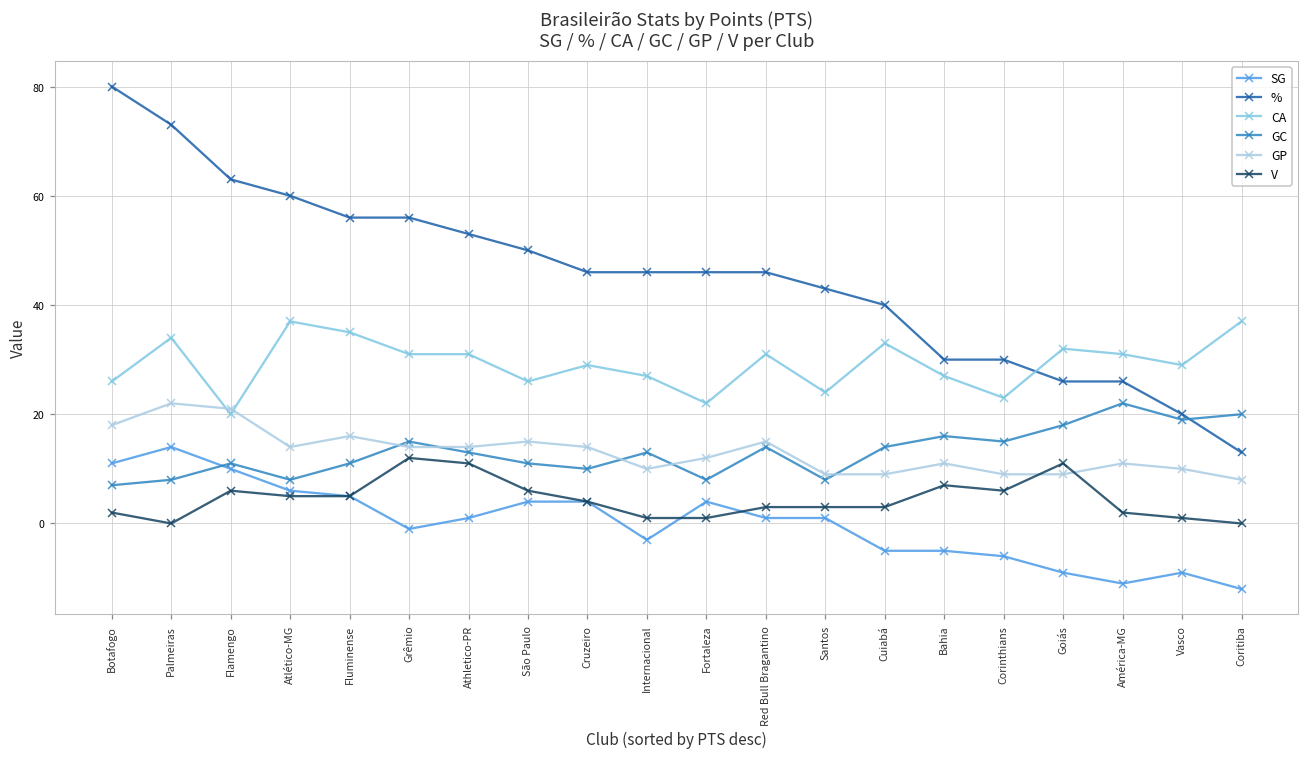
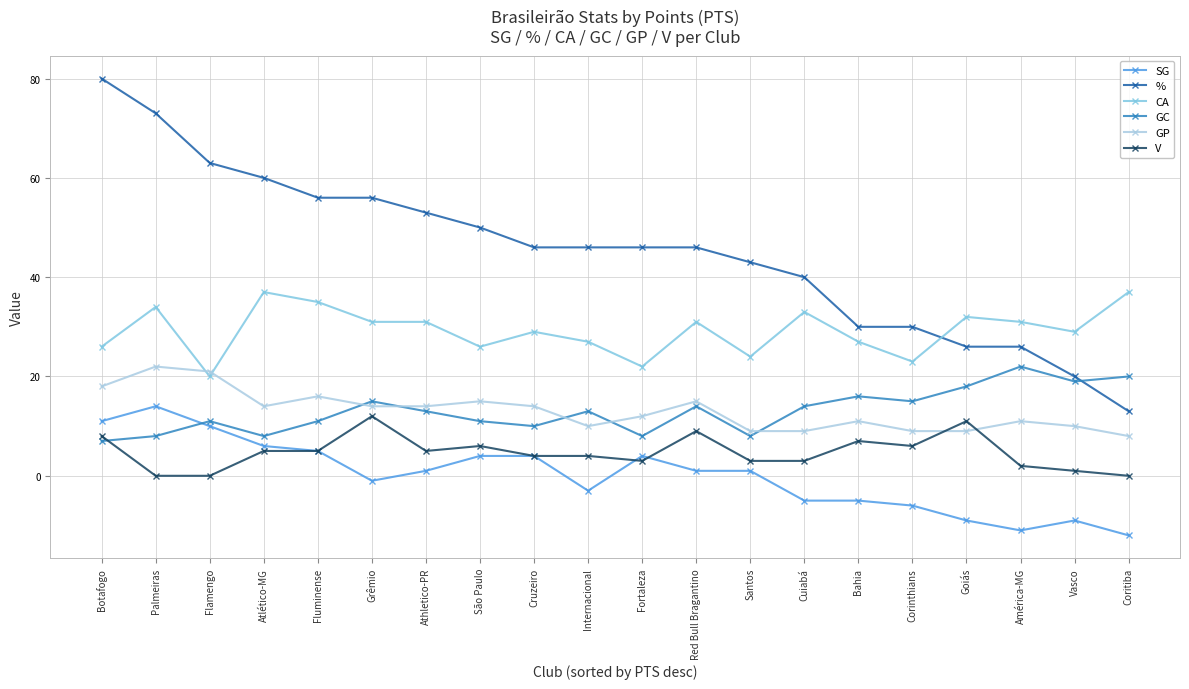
V, Botafogo: 2 -> 8
V, Flamengo: 6 -> 0
V, Athletico-PR: 11 -> 5
V, Internacional: 1 -> 4
V, Fortaleza: 1 -> 3
V, Red Bull Bragantino: 3 -> 9
